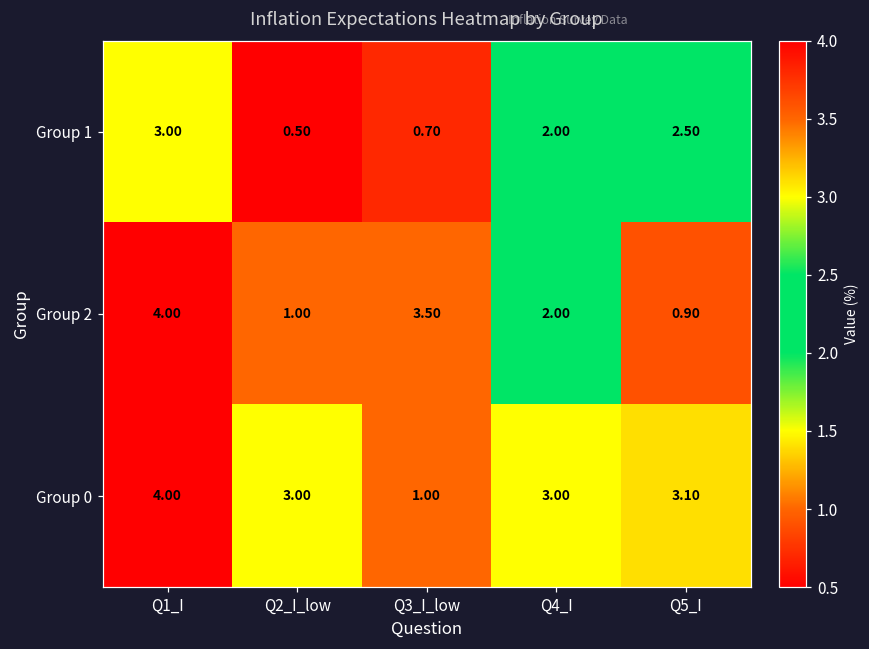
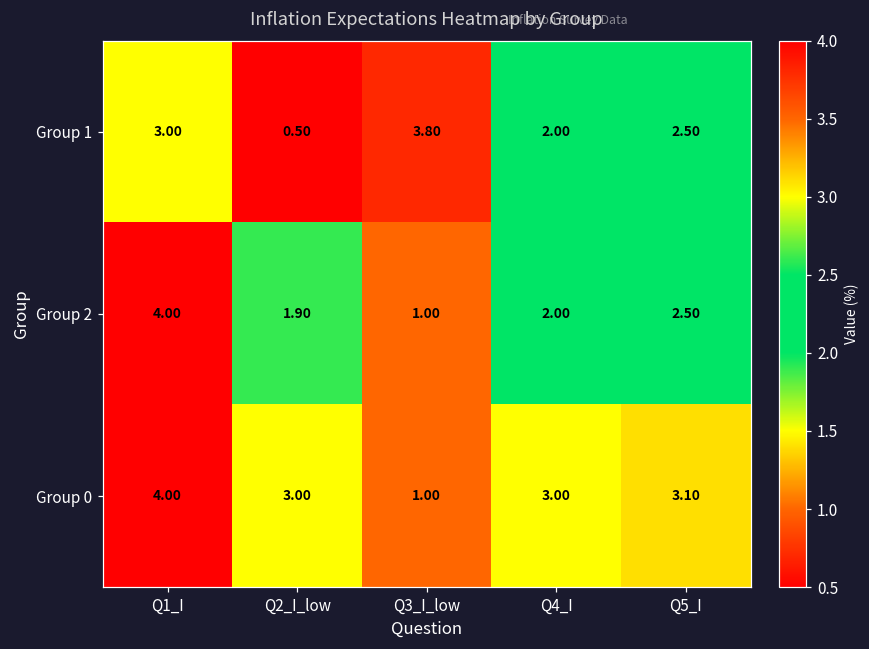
Group 1, Q3_I_low: 0.70 -> 3.80
Group 2, Q2_I_low: 1.00 -> 1.90
Group 2, Q3_I_low: 3.50 -> 1.00
Group 2, Q5_I: 0.90 -> 2.50
